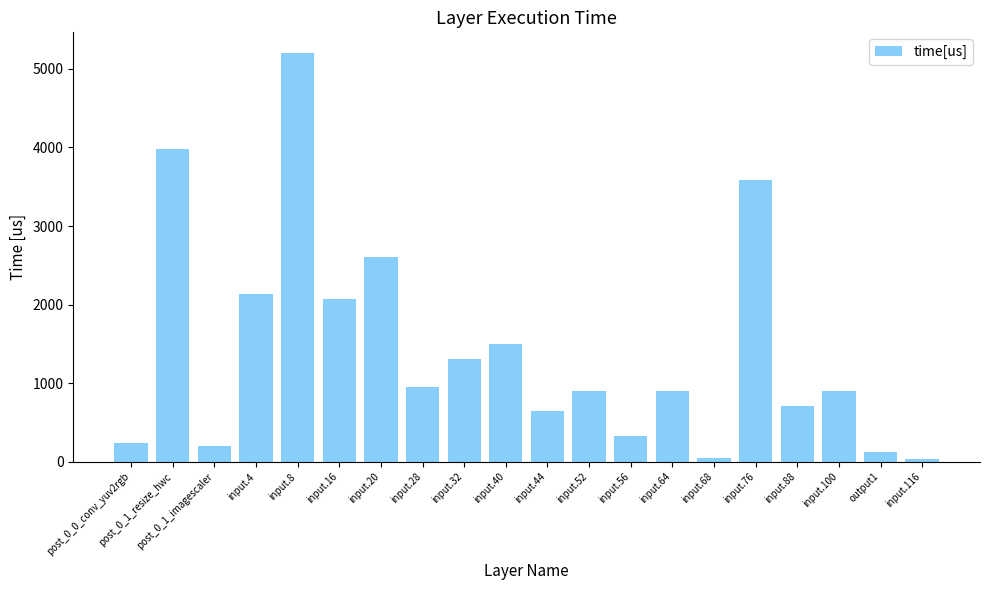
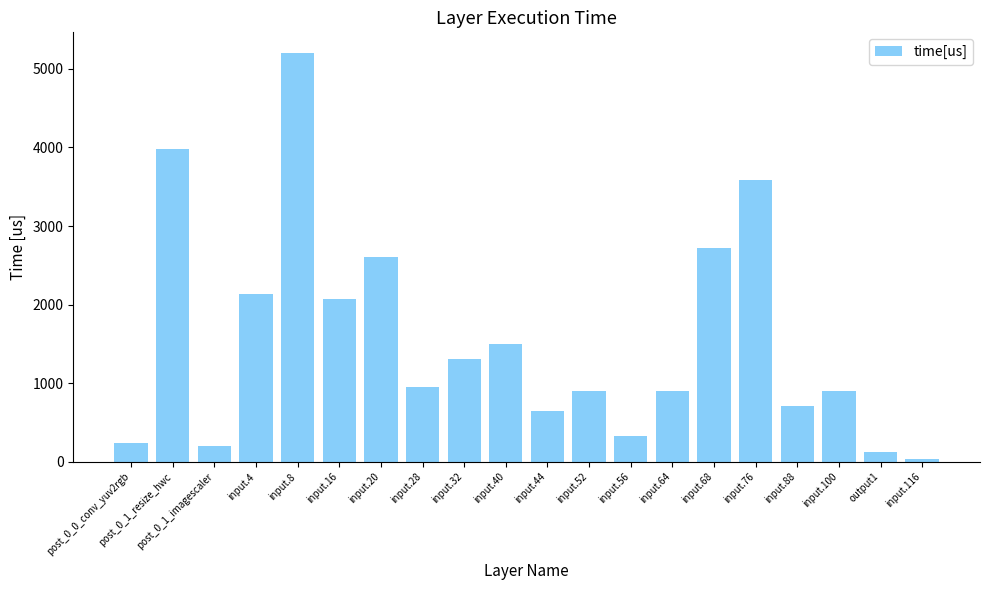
input.68: 100 -> 2700
